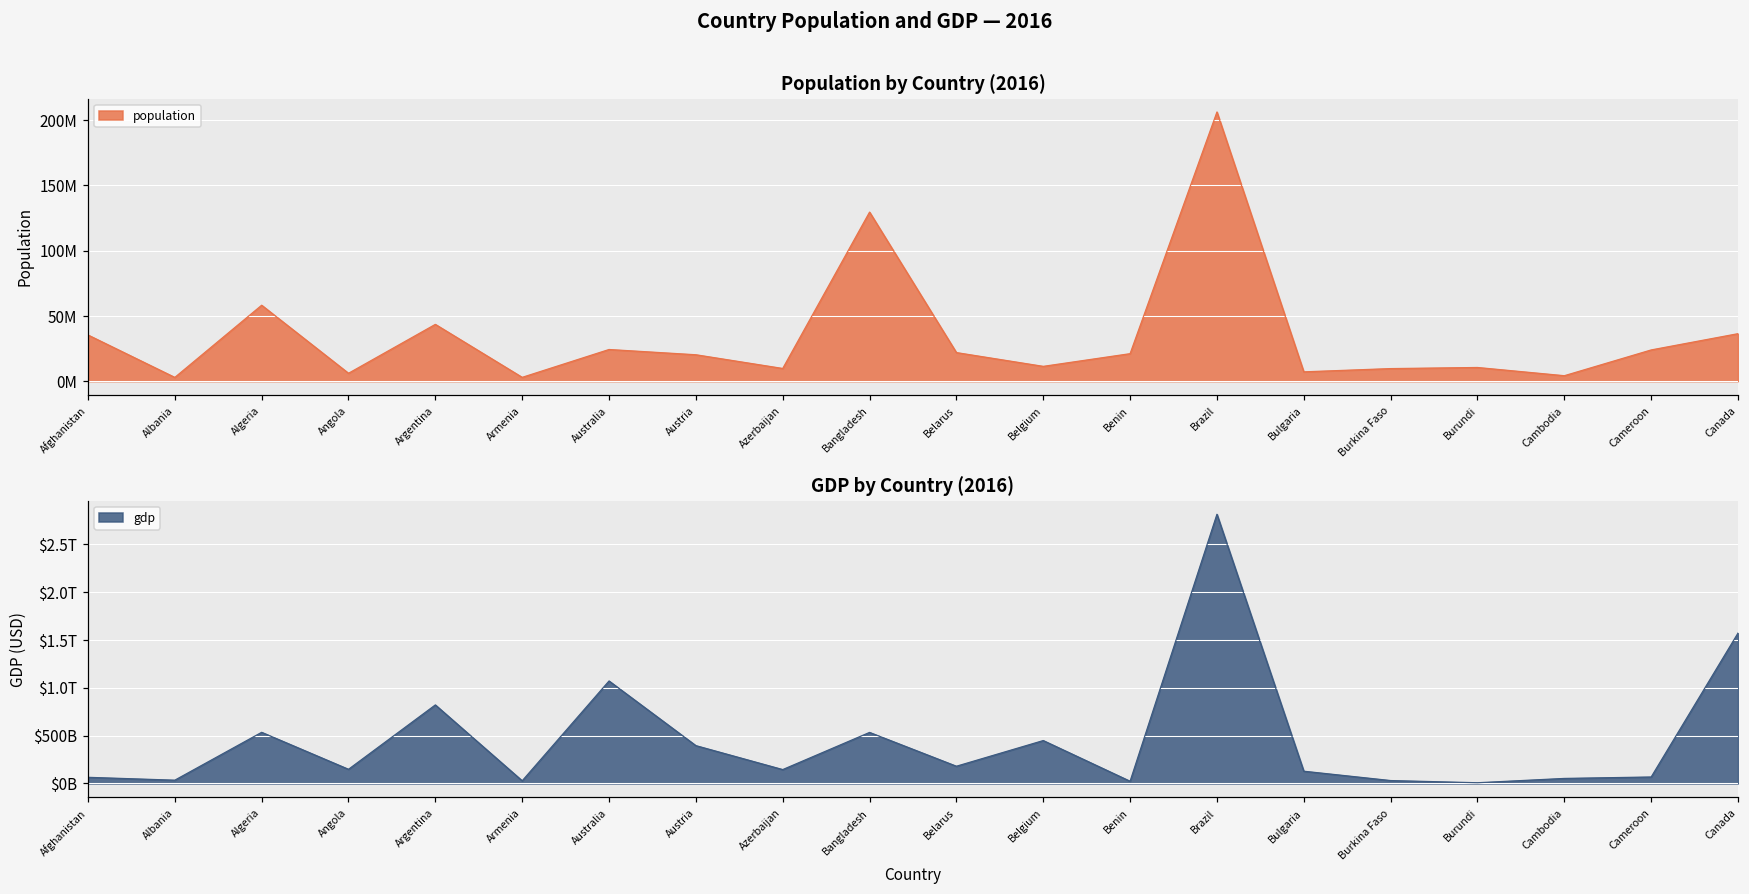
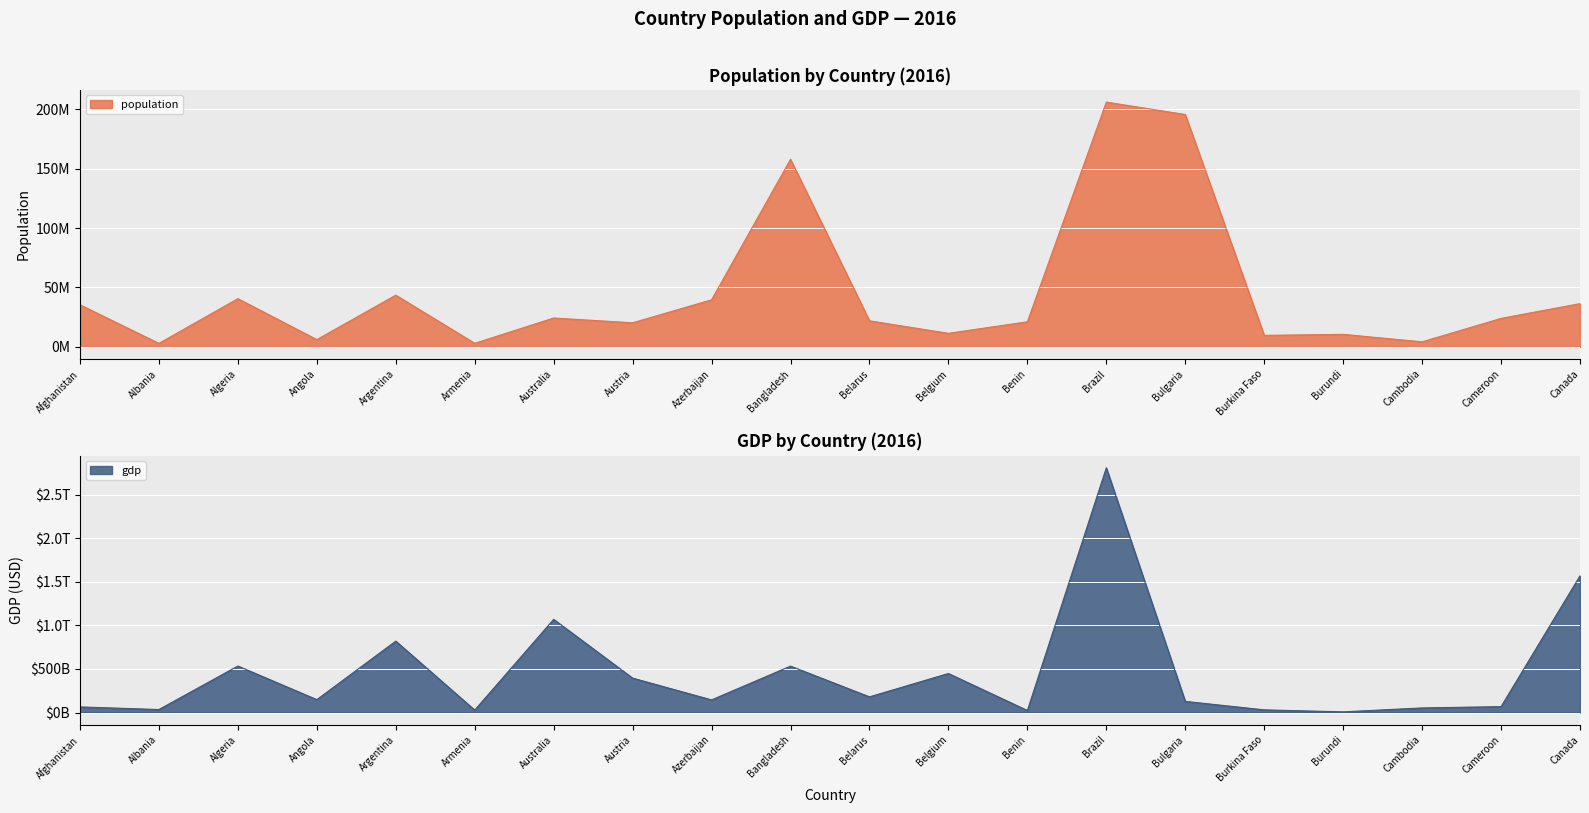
Population by Country (2016), Algeria: 58000000 -> 41000000
Population by Country (2016), Azerbaijan: 10000000 -> 40000000
Population by Country (2016), Bangladesh: 129000000 -> 158000000
Population by Country (2016), Bulgaria: 7000000 -> 196000000
